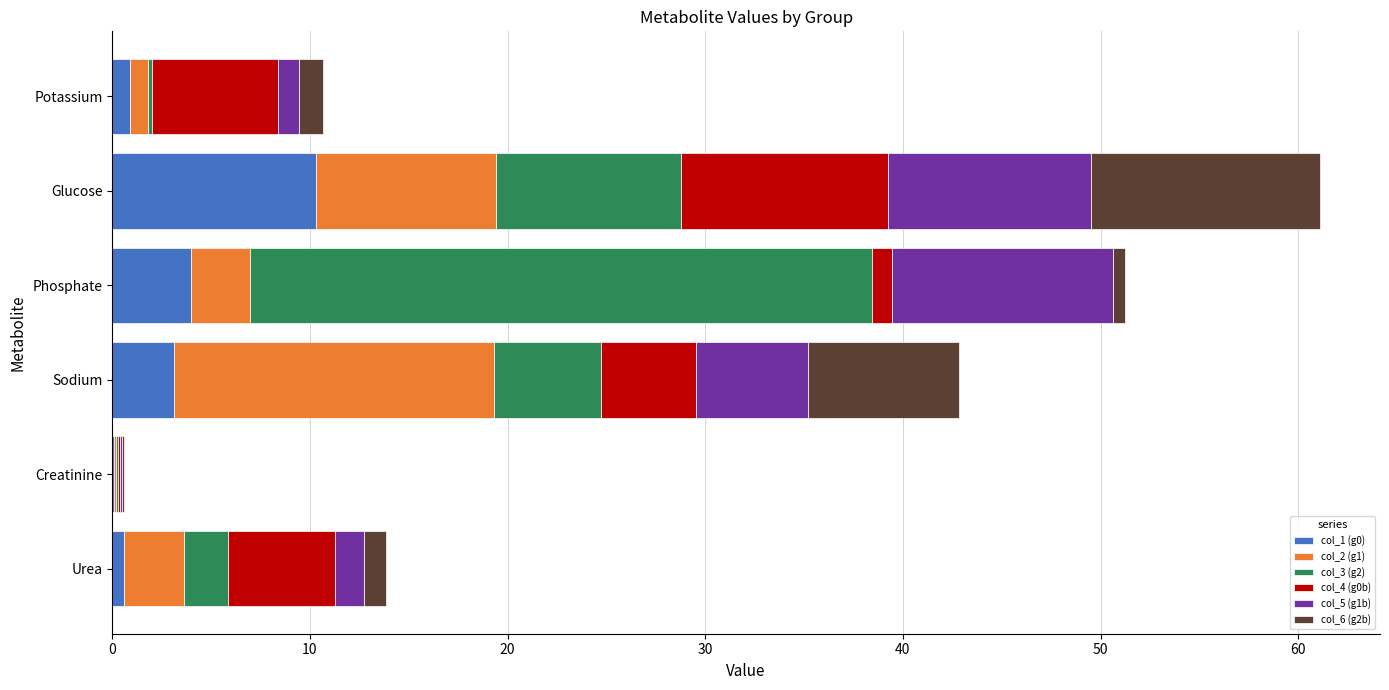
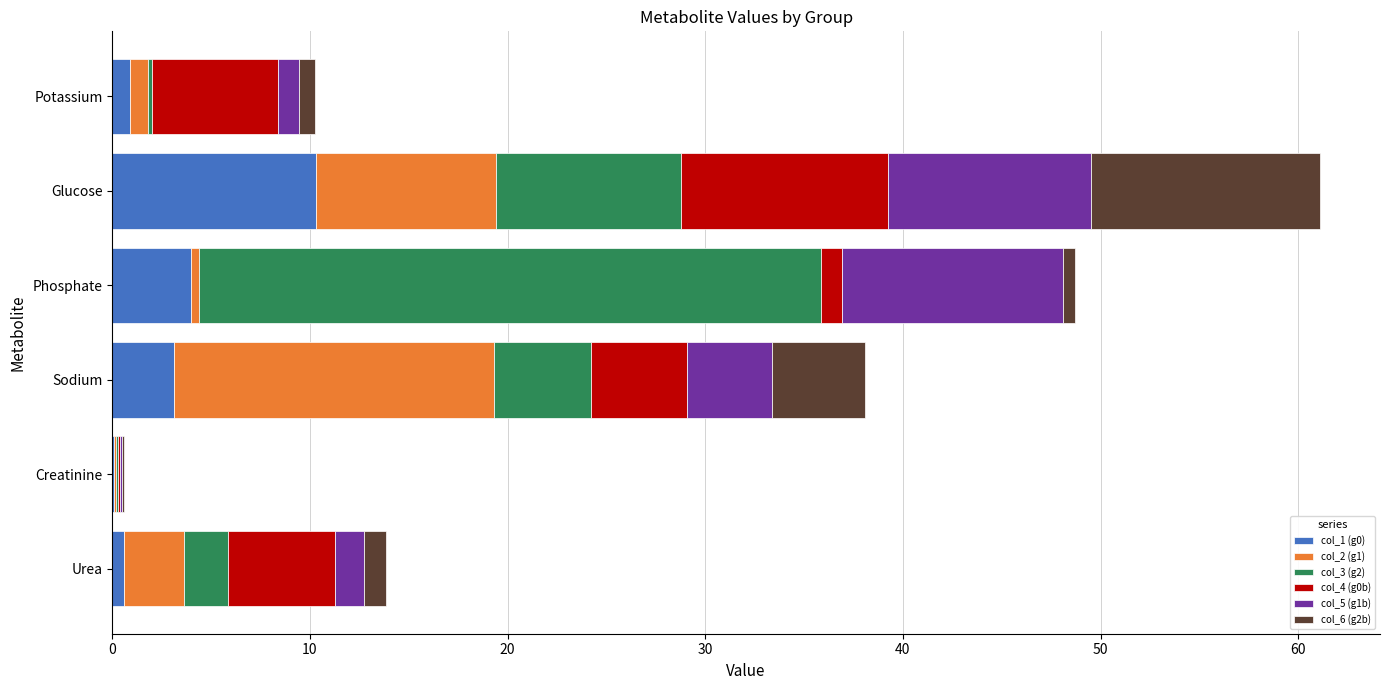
col_6 (g2b), Potassium: 1.2 -> 0.8
col_2 (g1), Phosphate: 2.9 -> 0.4
col_3 (g2), Sodium: 5.4 -> 4.9
col_5 (g1b), Sodium: 5.6 -> 4.3
col_6 (g2b), Sodium: 7.6 -> 4.7
